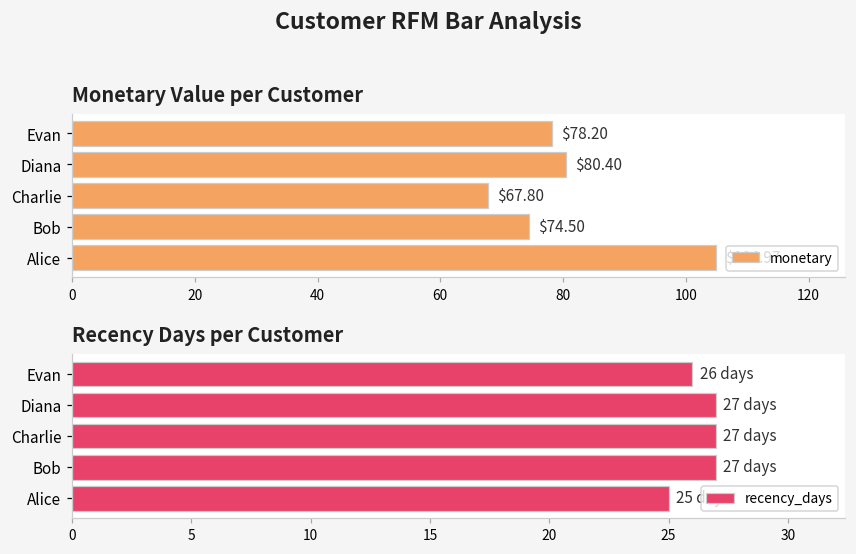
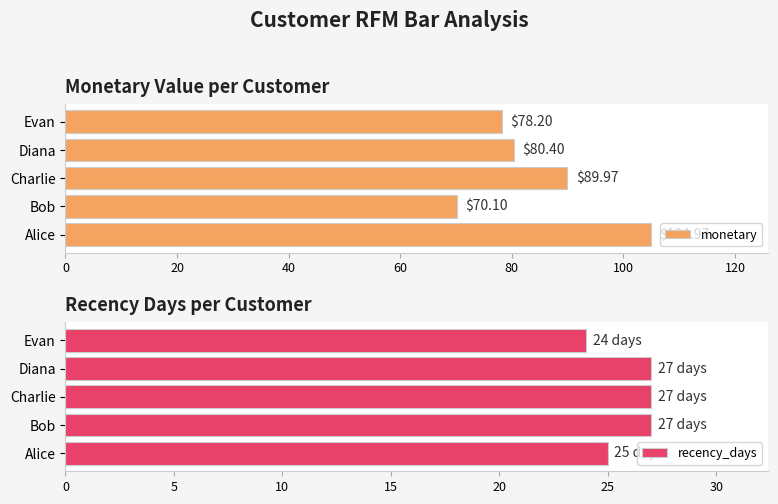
Monetary Value per Customer, Charlie: $67.80 -> $89.97
Monetary Value per Customer, Bob: $74.50 -> $70.10
Recency Days per Customer, Evan: 26 -> 24
